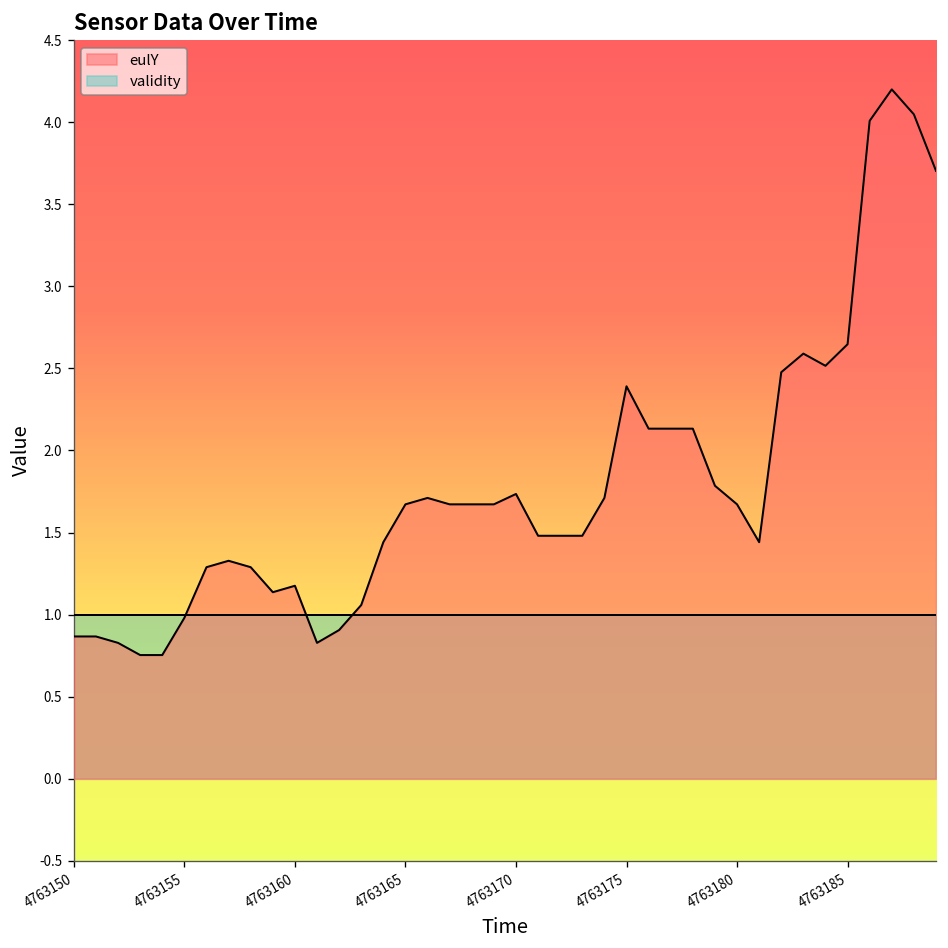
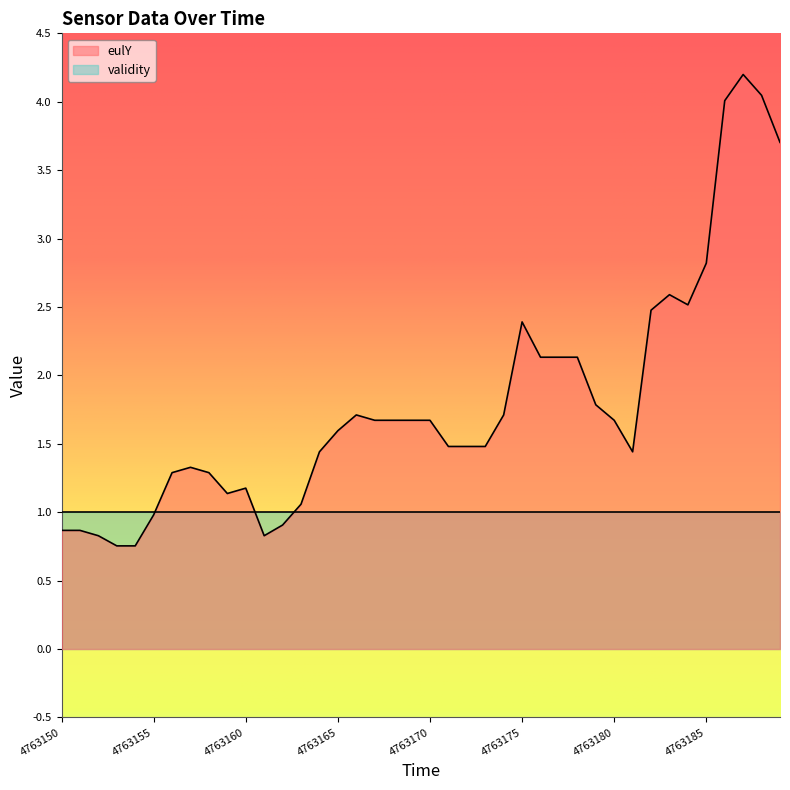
eulY, 4763165: 1.67 -> 1.60
eulY, 4763170: 1.74 -> 1.67
eulY, 4763185: 2.65 -> 2.82
